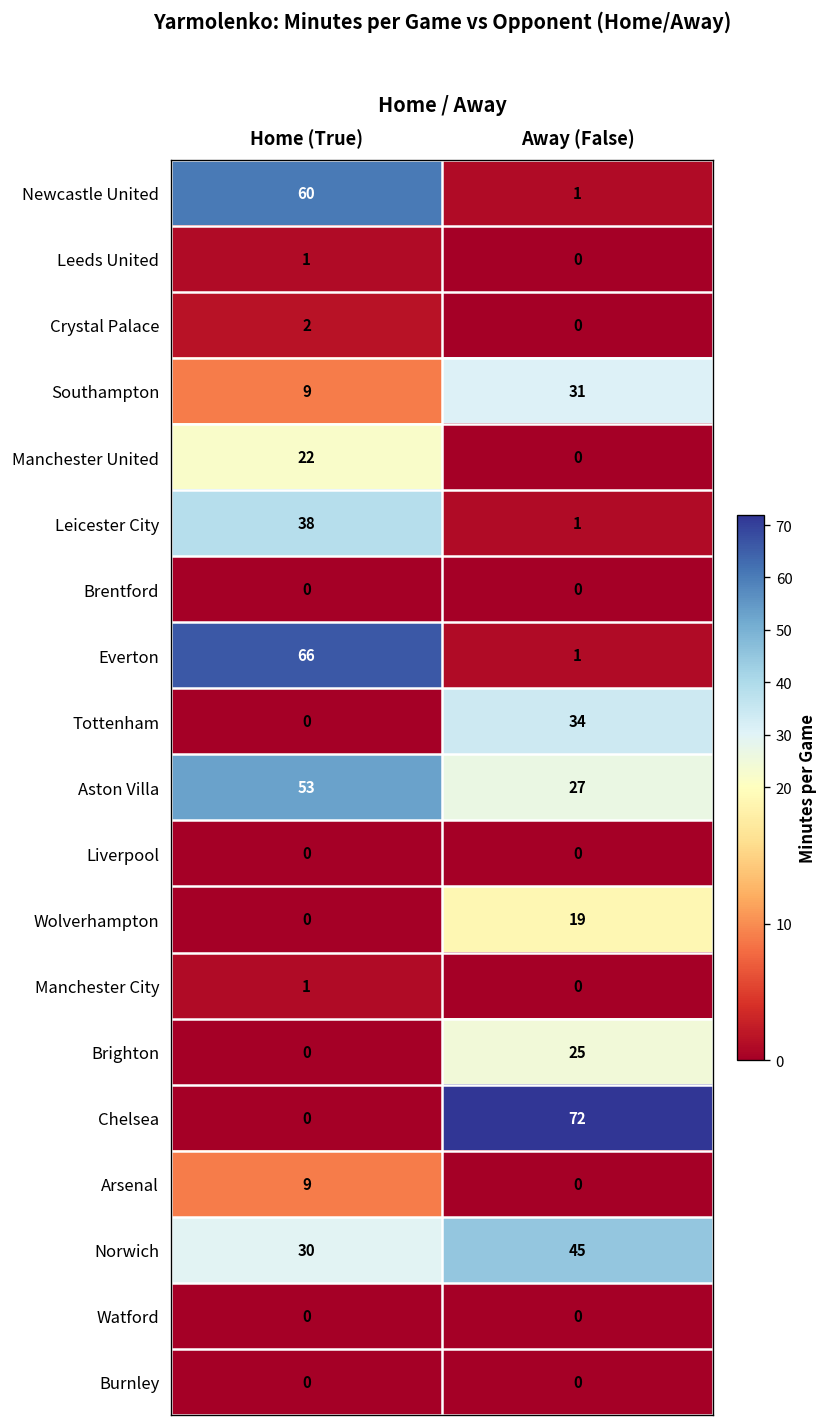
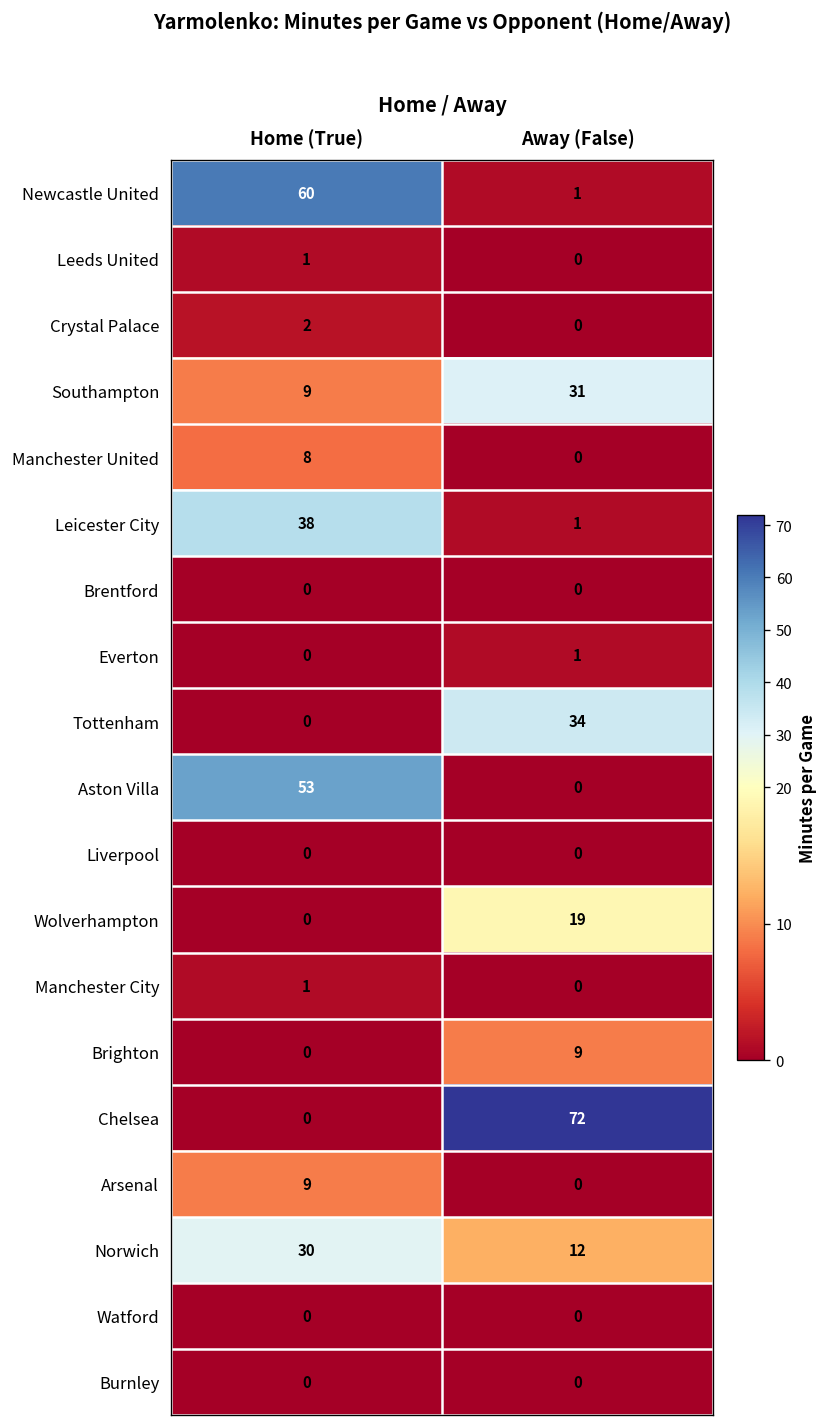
Manchester United, Home (True): 22 -> 8
Everton, Home (True): 66 -> 0
Aston Villa, Away (False): 27 -> 0
Brighton, Away (False): 25 -> 9
Norwich, Away (False): 45 -> 12
